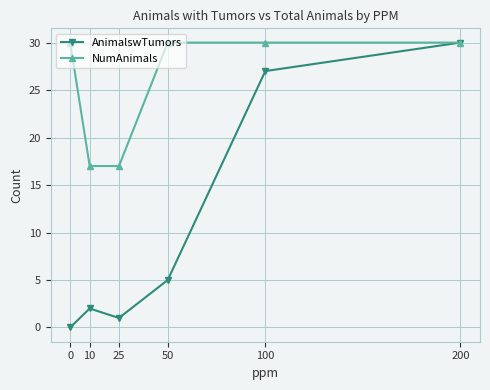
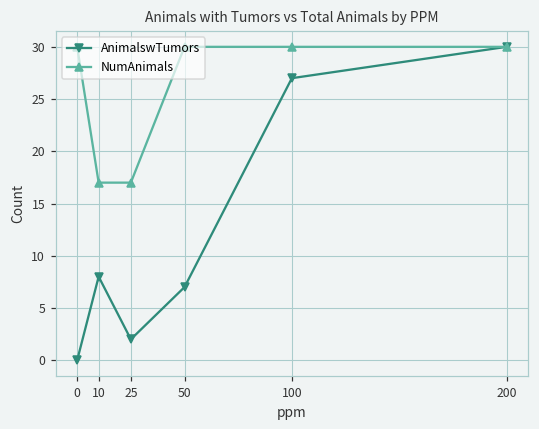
AnimalswTumors, 10: 2 -> 8
AnimalswTumors, 25: 1 -> 2
AnimalswTumors, 50: 5 -> 7
